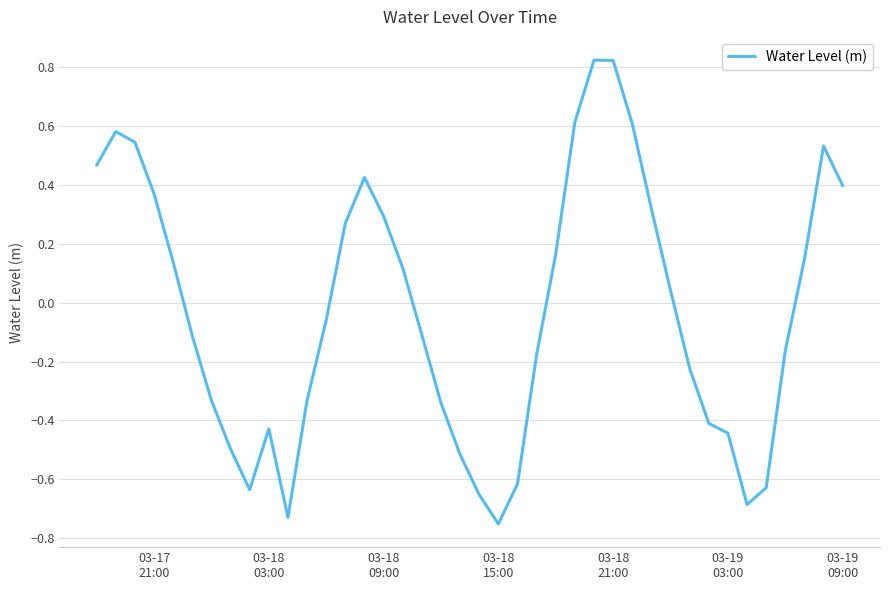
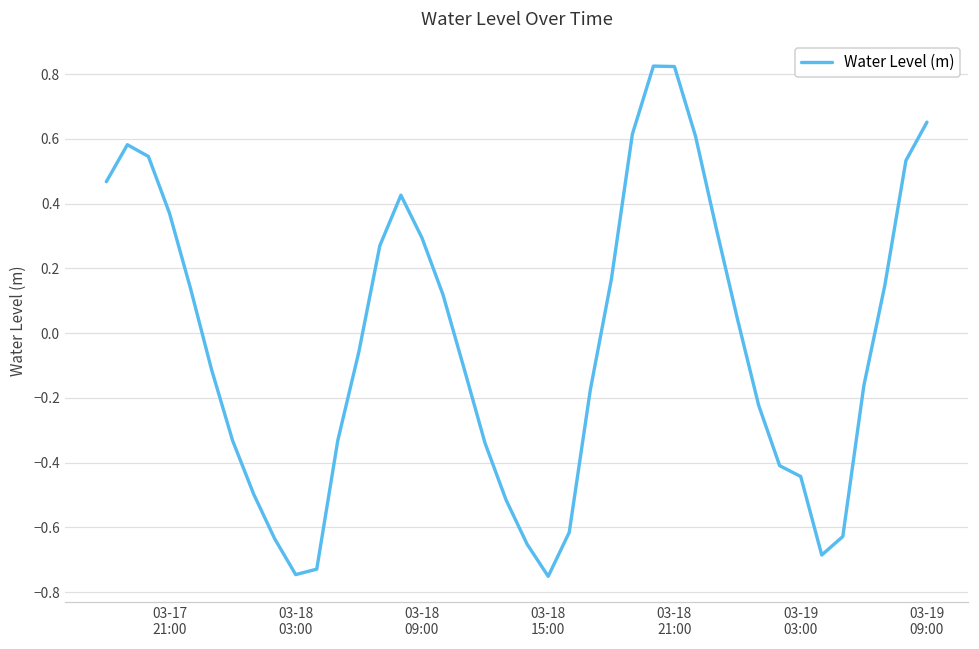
03-18 03:00: -0.43 -> -0.75
03-19 09:00: 0.40 -> 0.65
